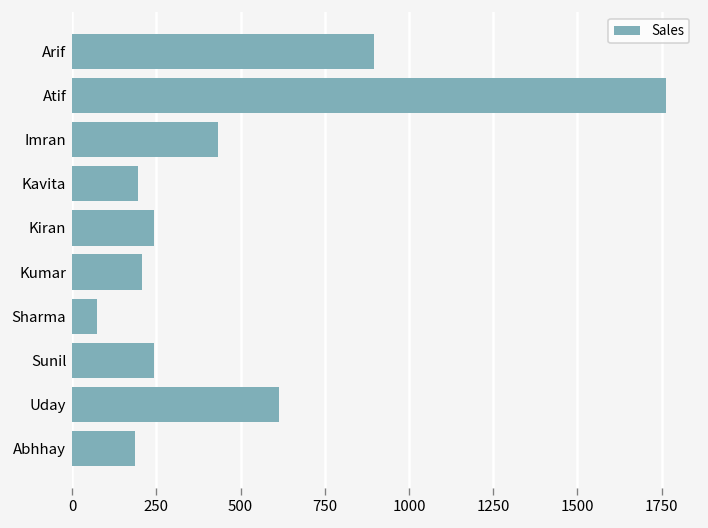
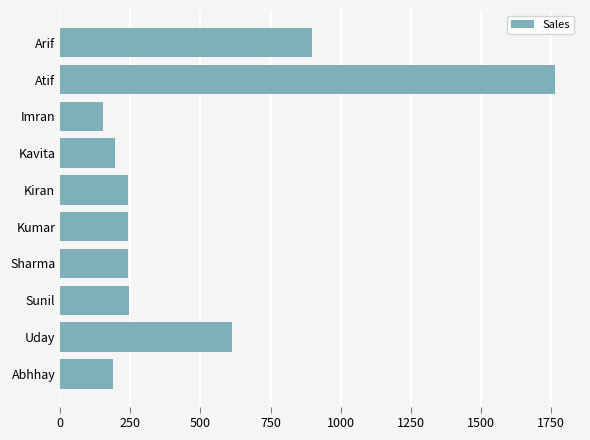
Imran: 430 -> 150
Kumar: 210 -> 240
Sharma: 70 -> 240
